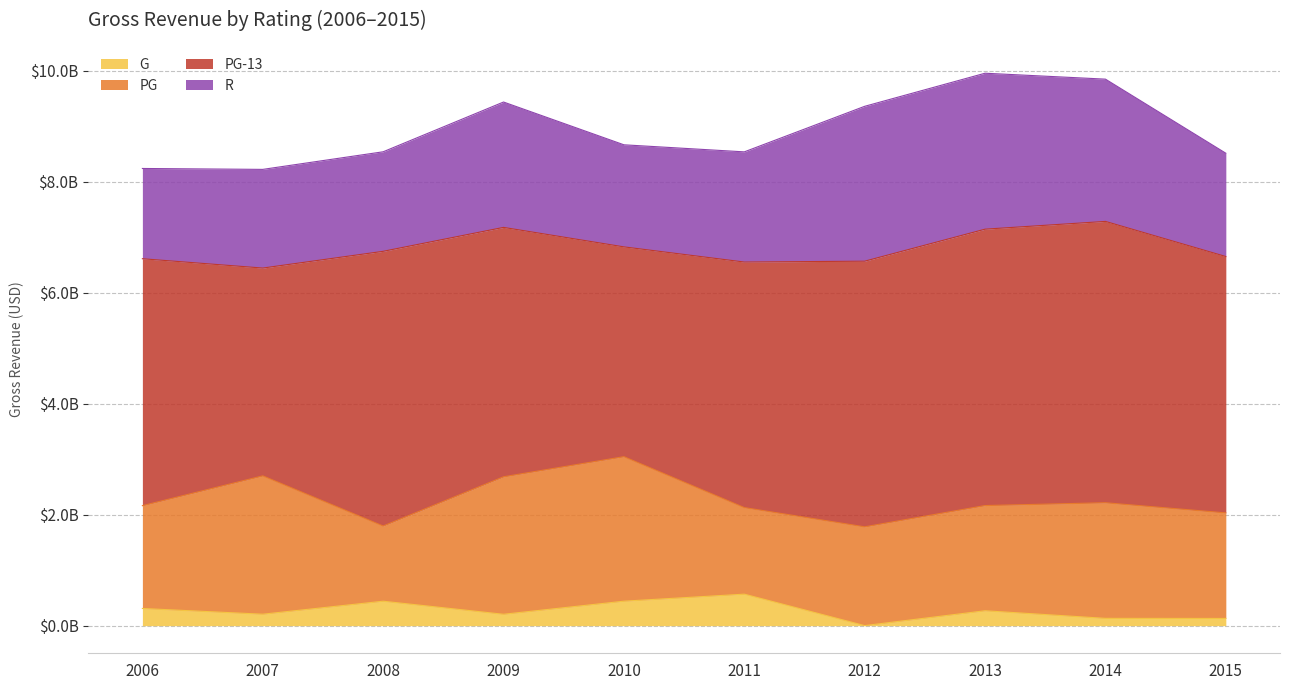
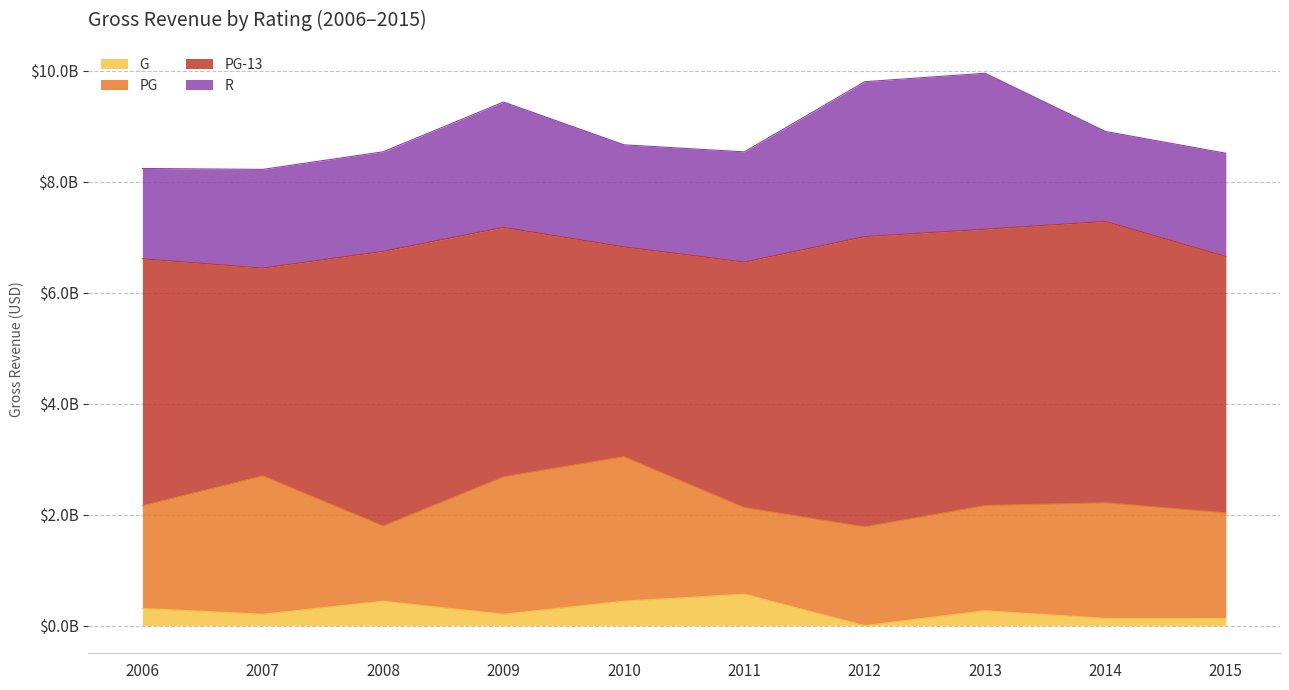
PG-13, 2012: $4800000000 -> $5200000000
R, 2014: $2600000000 -> $1600000000
